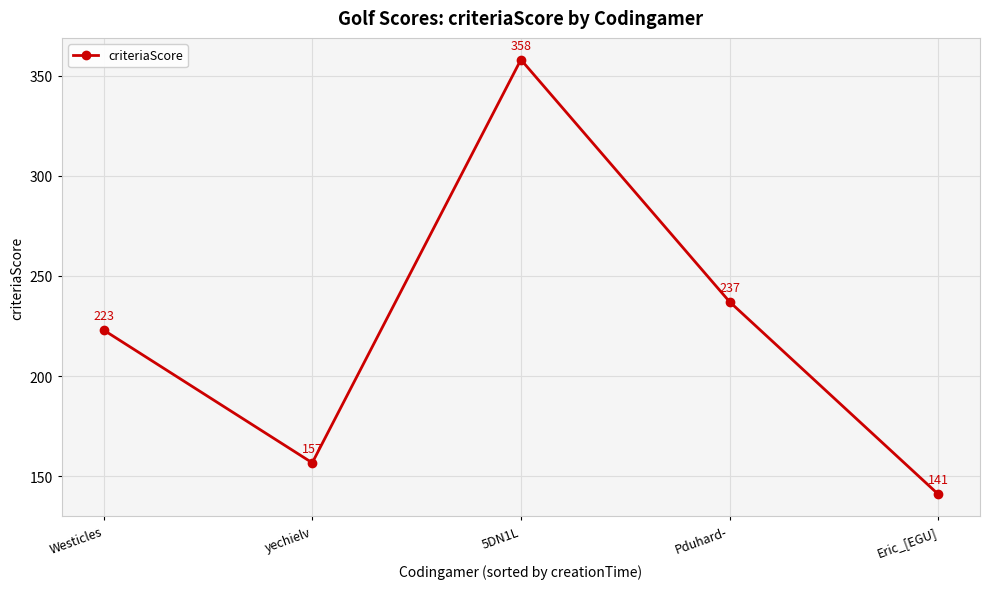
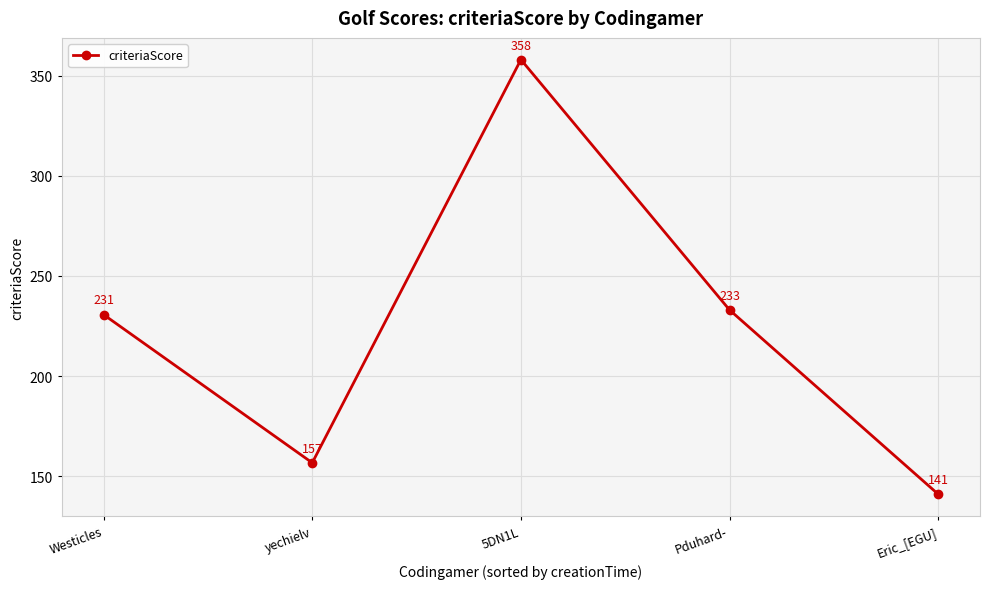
Westicles: 223 -> 231
Pduhard-: 237 -> 233
